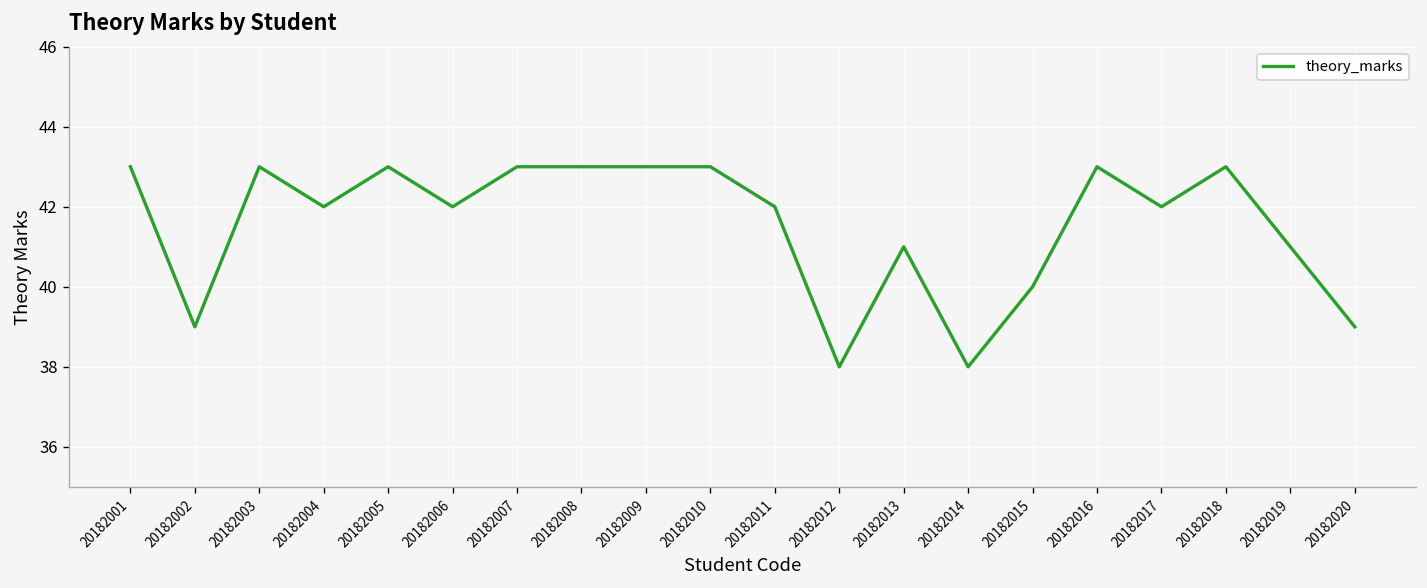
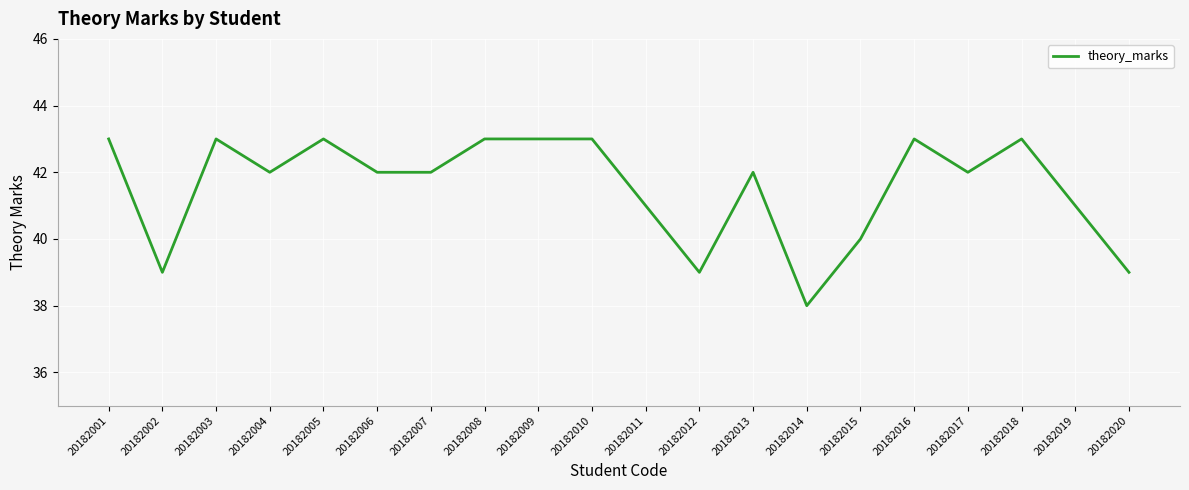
20182007: 43 -> 42
20182011: 42 -> 41
20182012: 38 -> 39
20182013: 41 -> 42
